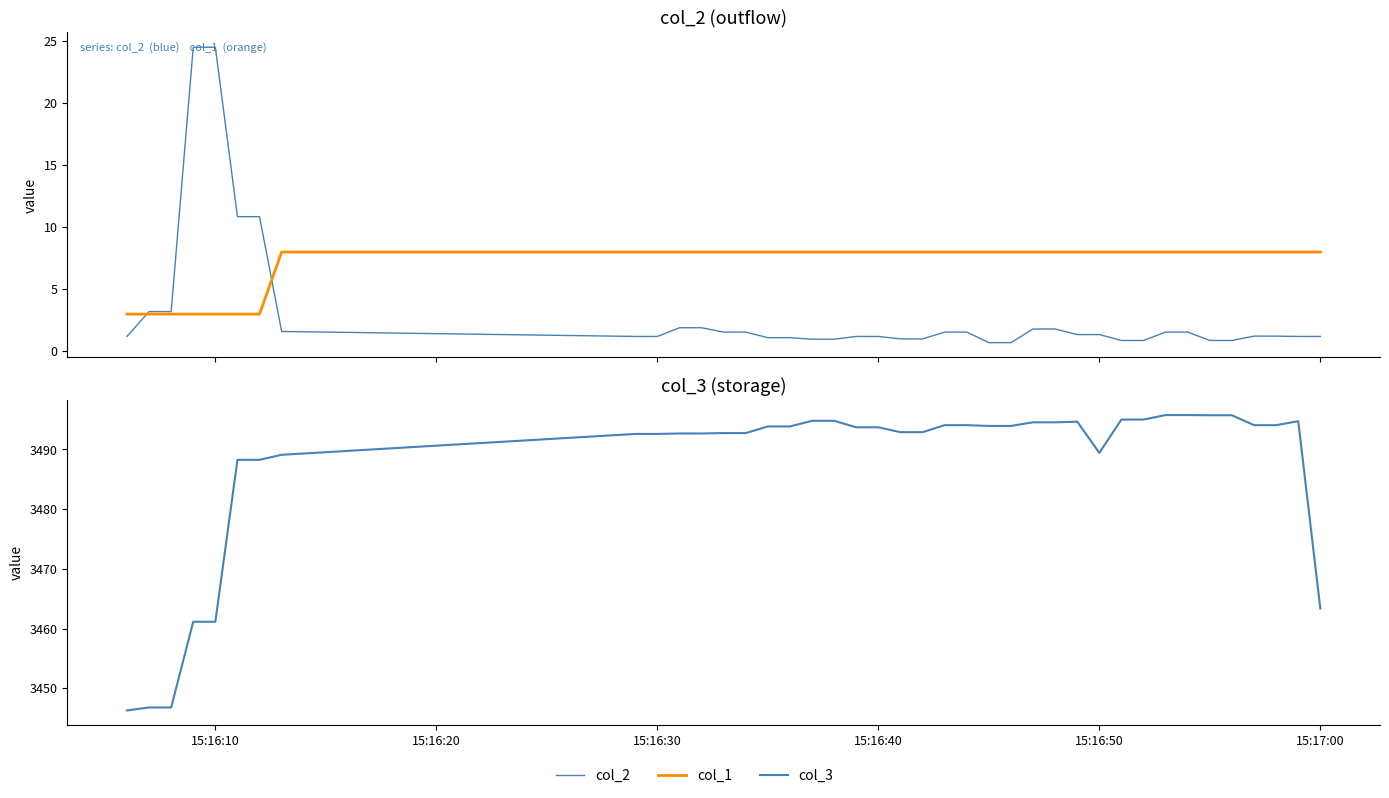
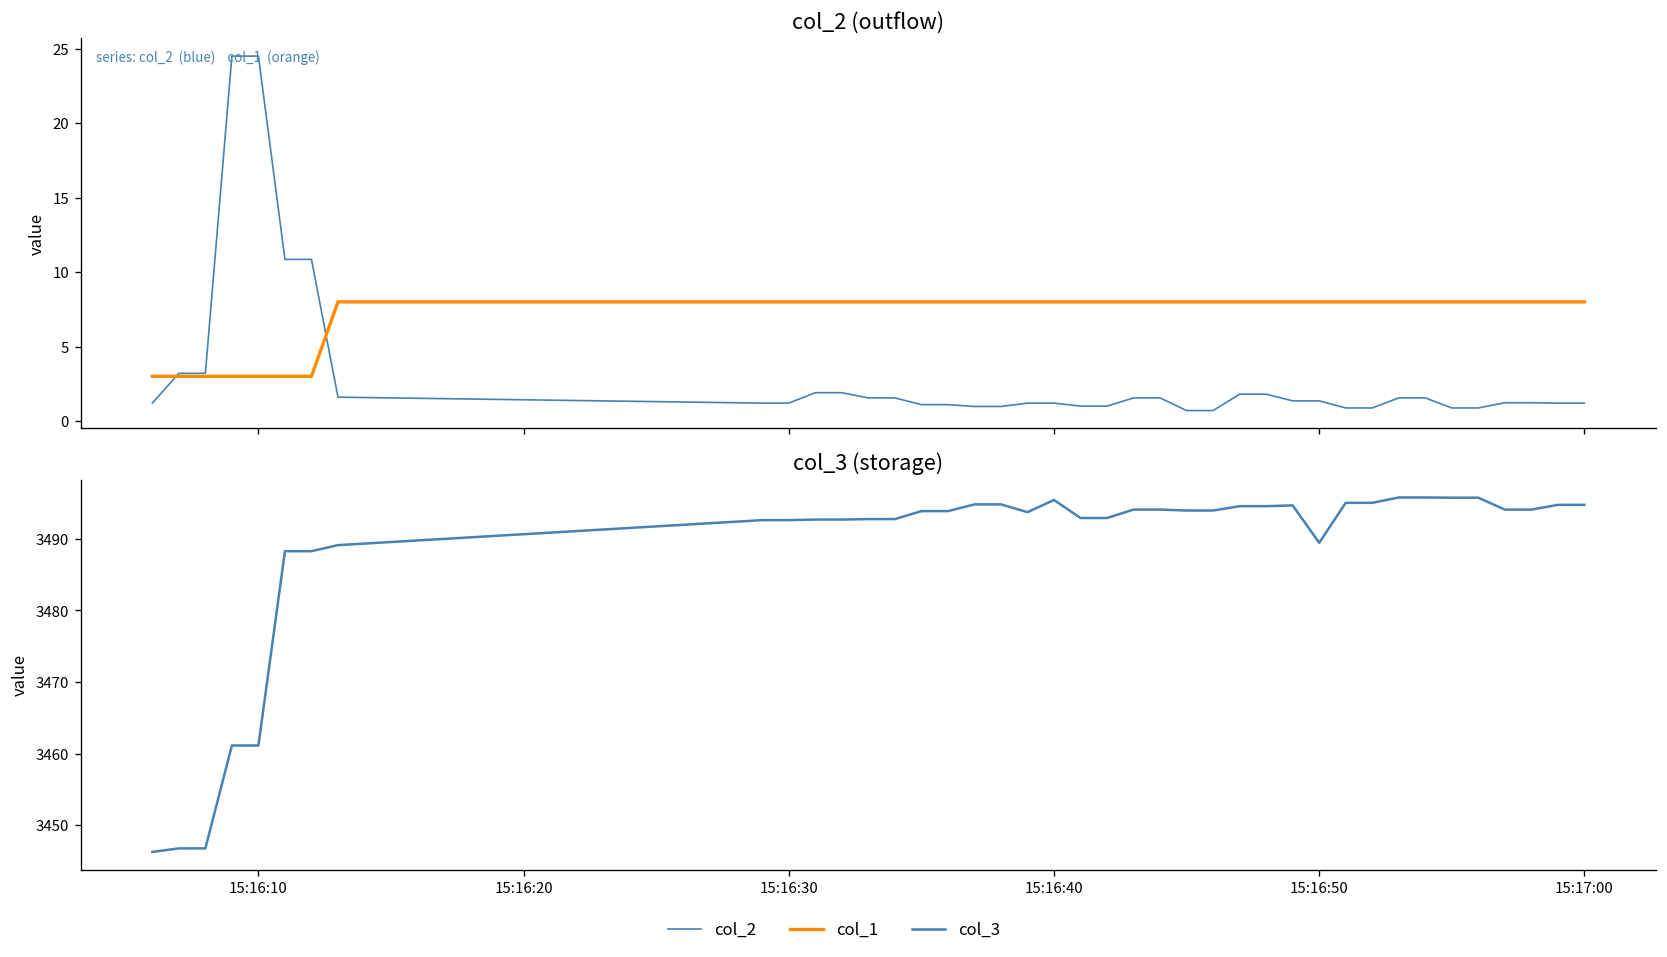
col_3 (storage), 15:16:40: 3494 -> 3495
col_3 (storage), 15:17:00: 3463 -> 3495
